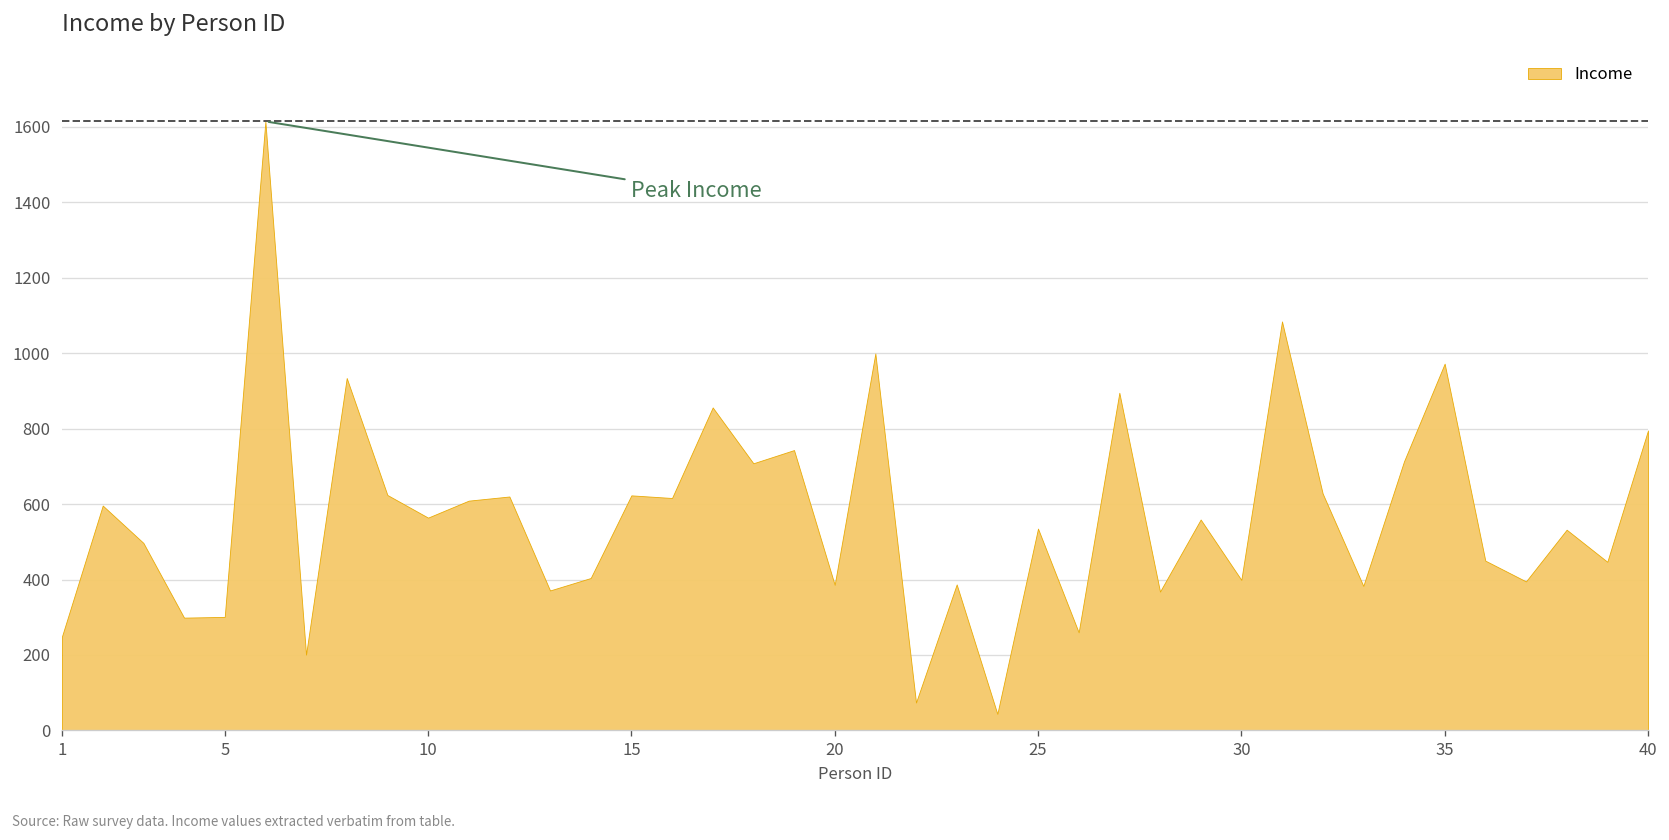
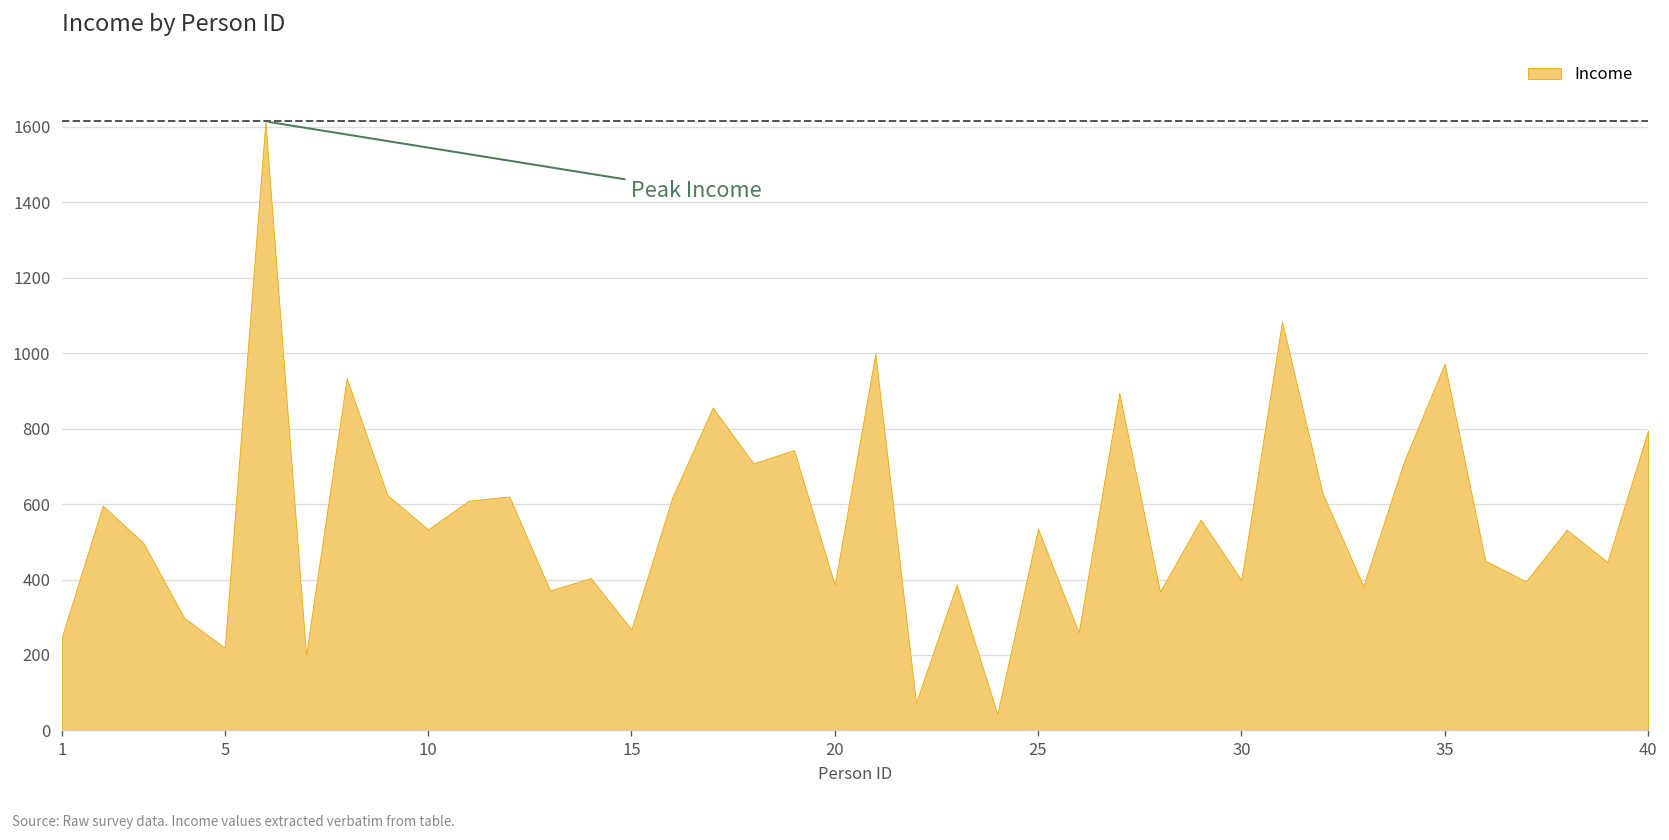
5: 300 -> 220
10: 560 -> 530
15: 620 -> 270
